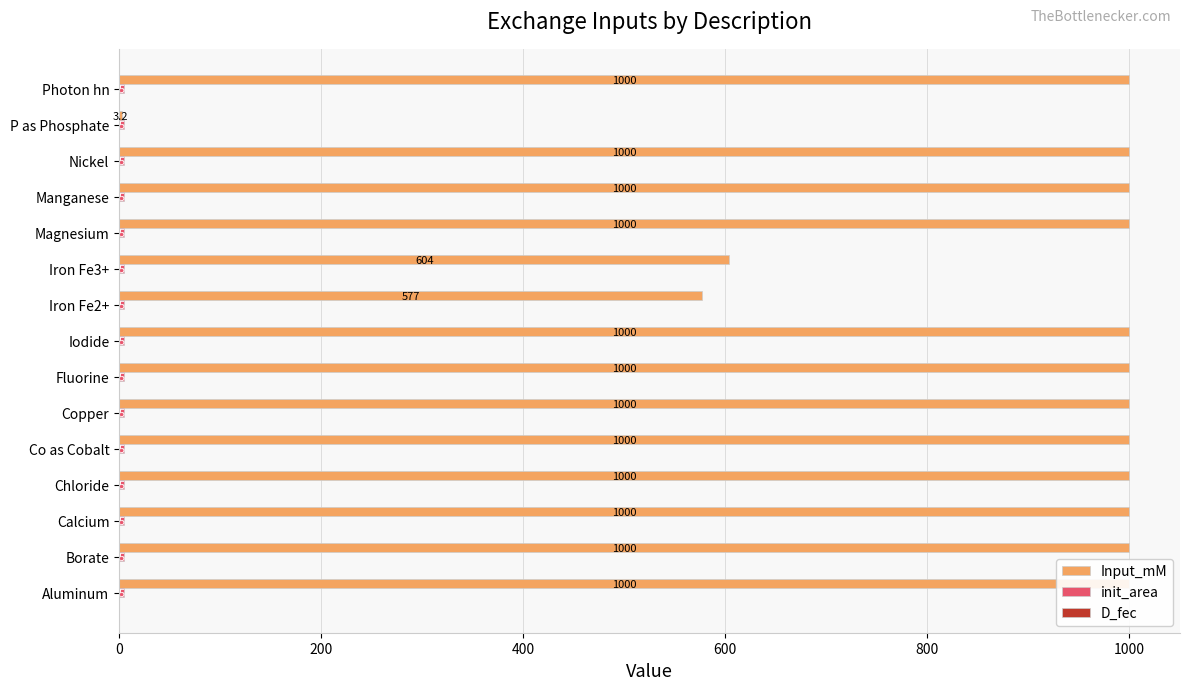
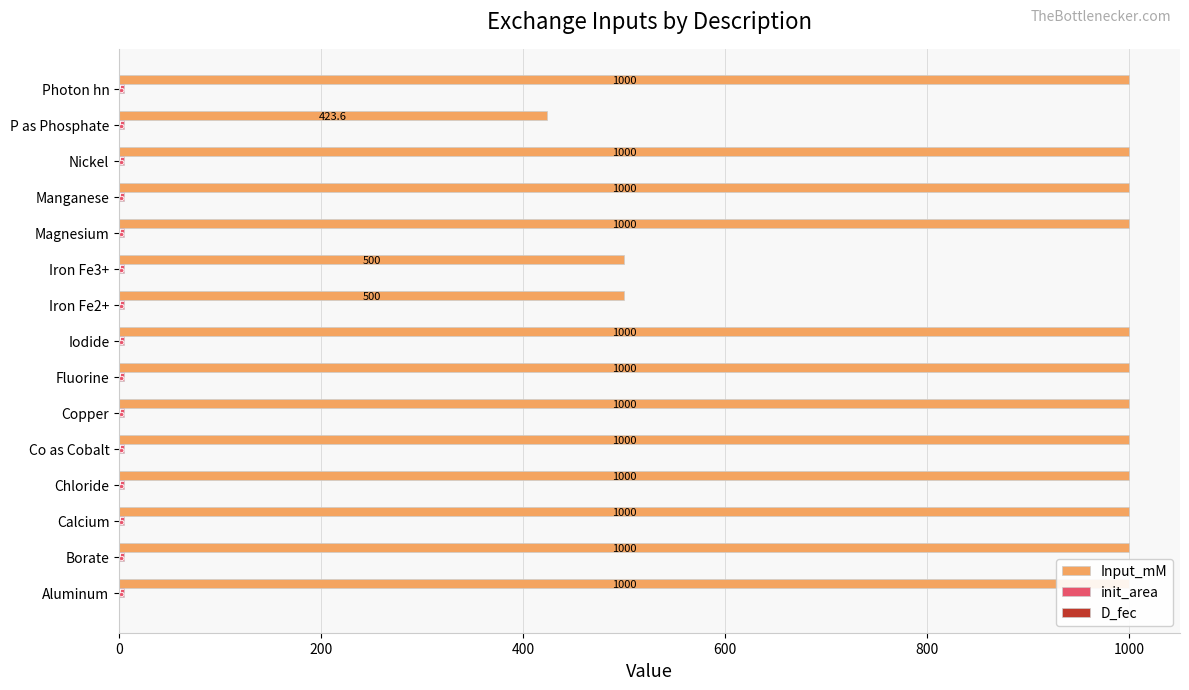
Input_mM, P as Phosphate: 3.2 -> 423.6
Input_mM, Iron Fe3+: 604 -> 500
Input_mM, Iron Fe2+: 577 -> 500
